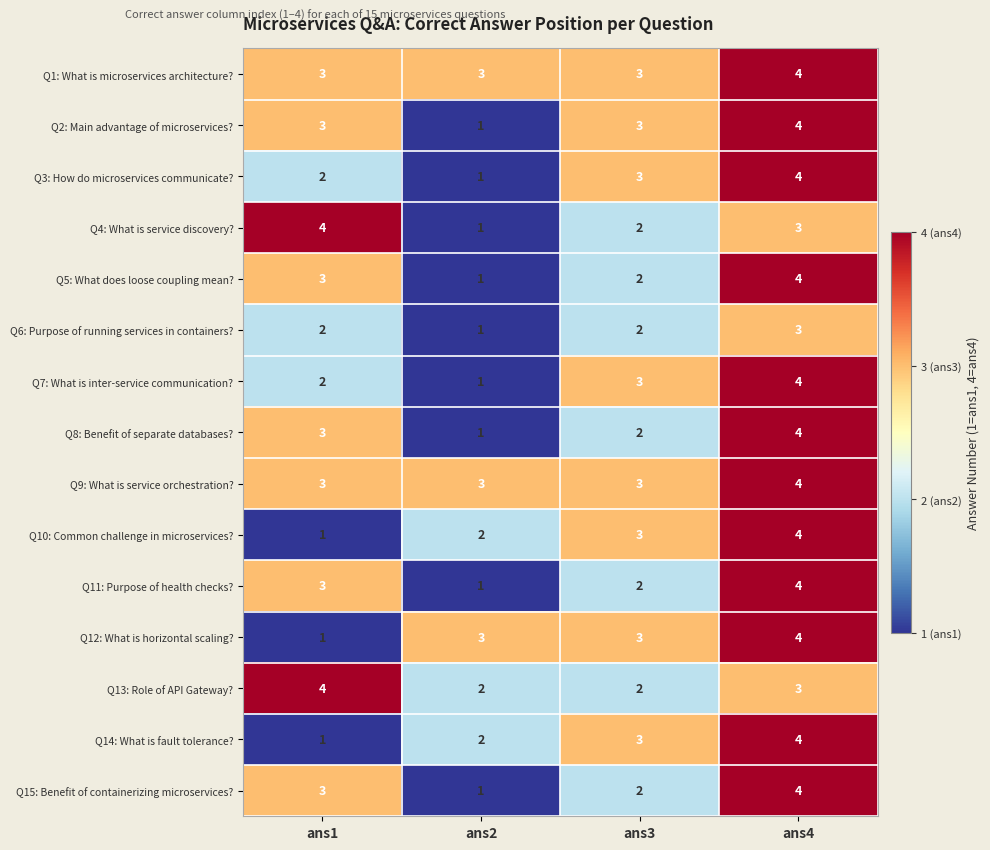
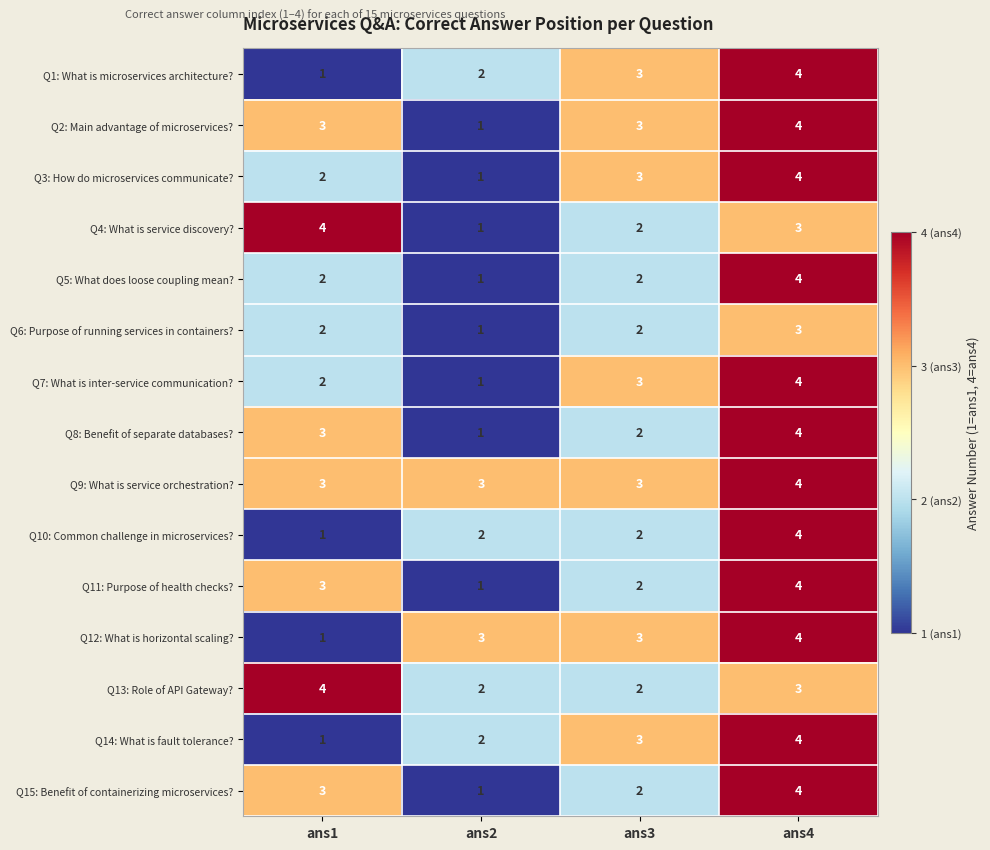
Q1: What is microservices architecture?, ans1: 3 -> 1
Q1: What is microservices architecture?, ans2: 3 -> 2
Q5: What does loose coupling mean?, ans1: 3 -> 2
Q10: Common challenge in microservices?, ans3: 3 -> 2
